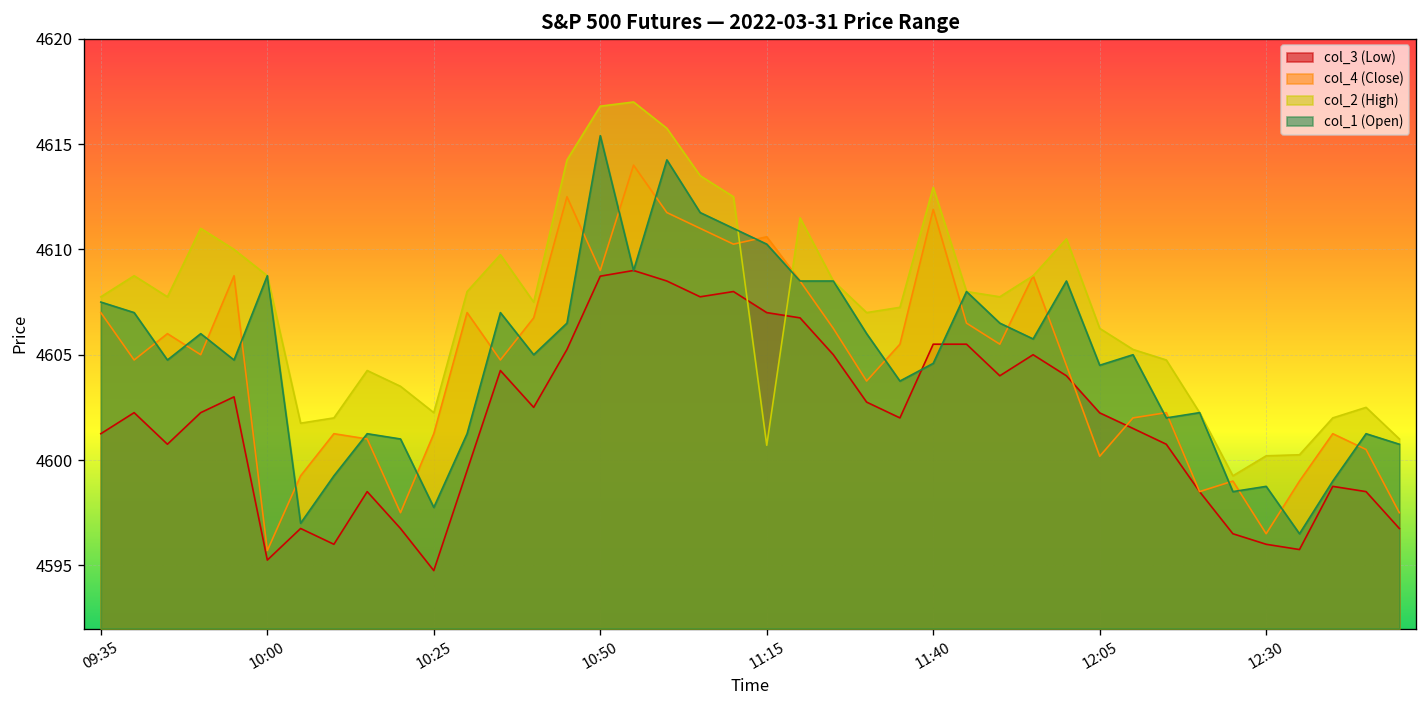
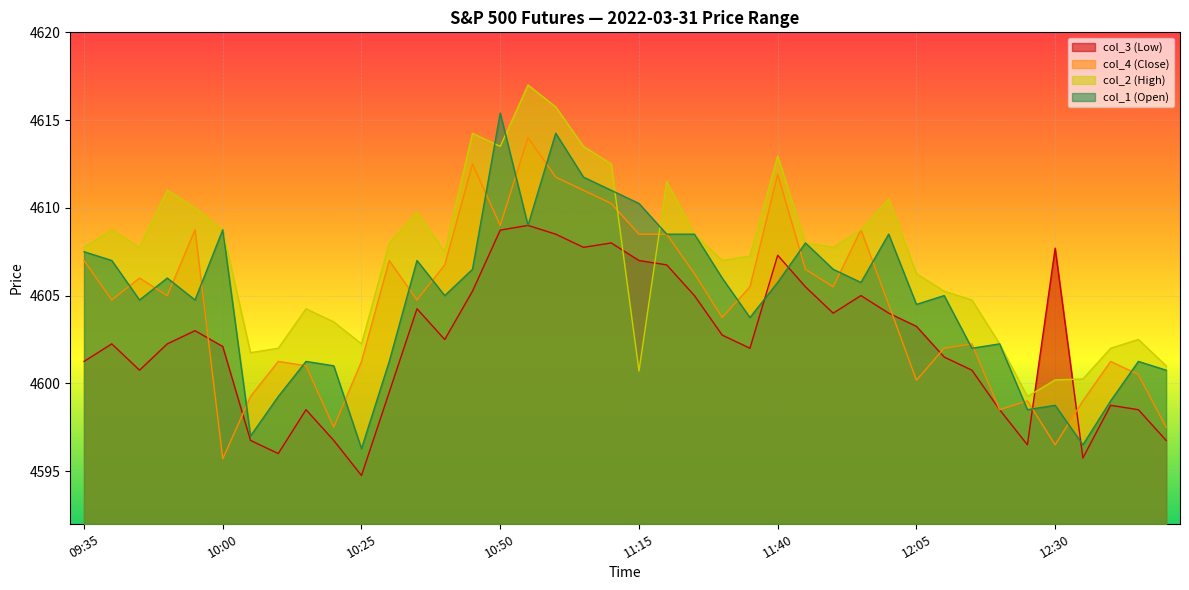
col_3 (Low), 10:00: 4595.3 -> 4602.1
col_1 (Open), 10:25: 4597.8 -> 4596.3
col_2 (High), 10:50: 4616.8 -> 4613.5
col_4 (Close), 11:15: 4610.6 -> 4608.5
col_3 (Low), 11:40: 4605.5 -> 4607.3
col_1 (Open), 11:40: 4604.6 -> 4605.8
col_3 (Low), 12:05: 4602.2 -> 4603.3
col_3 (Low), 12:30: 4596.0 -> 4607.7
